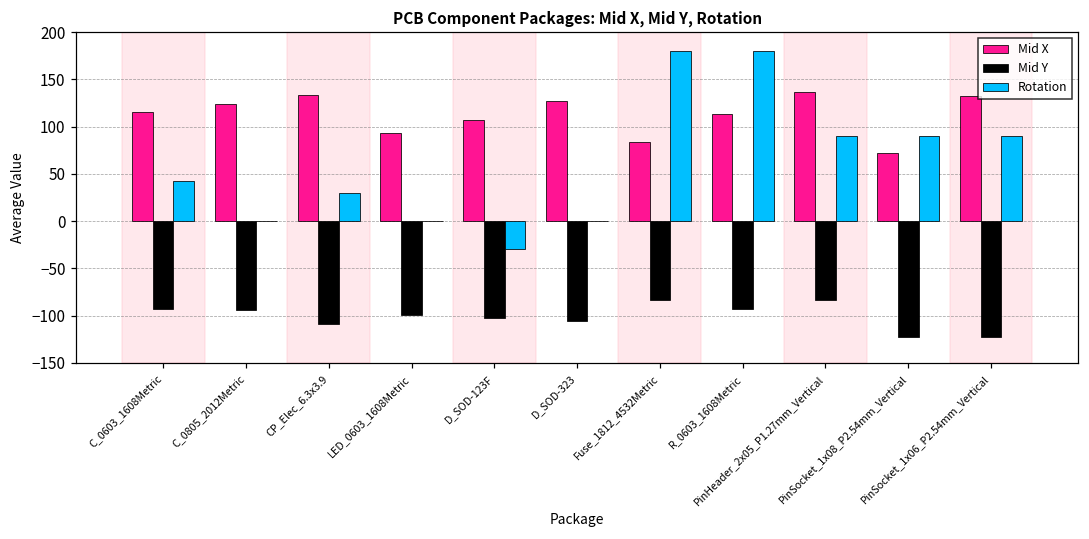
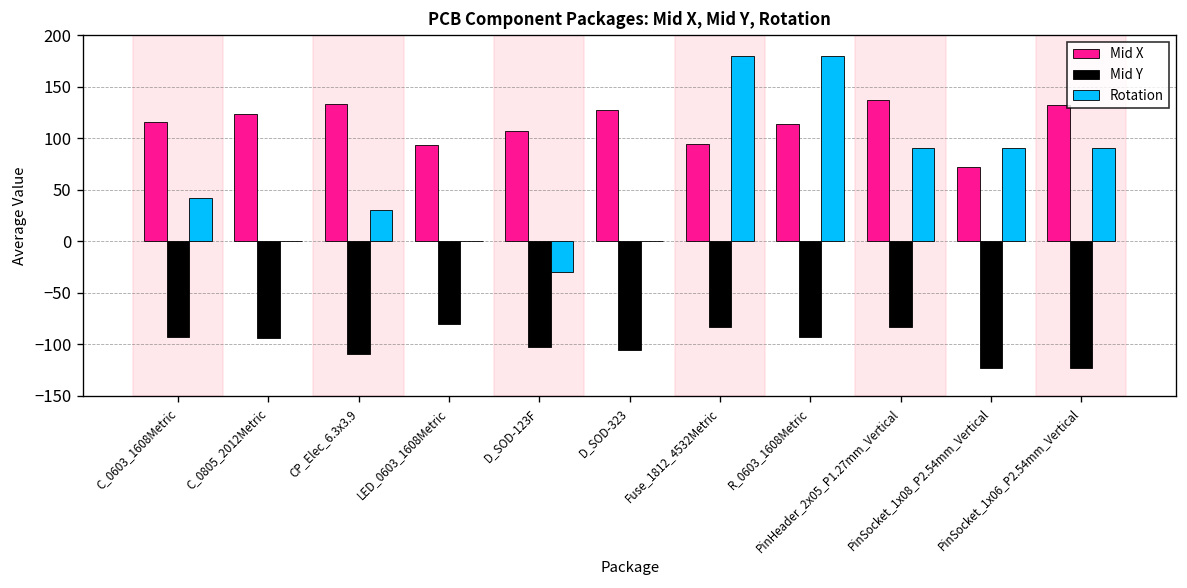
Mid Y, LED_0603_1608Metric: -100 -> -80
Mid X, Fuse_1812_4532Metric: 80 -> 90
